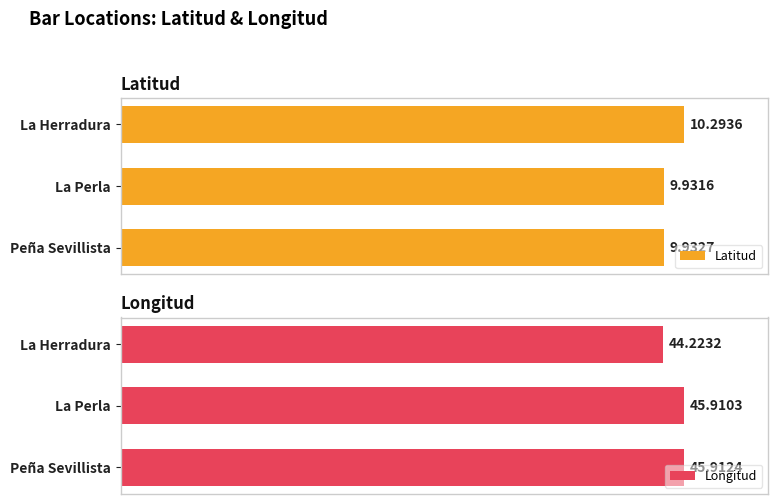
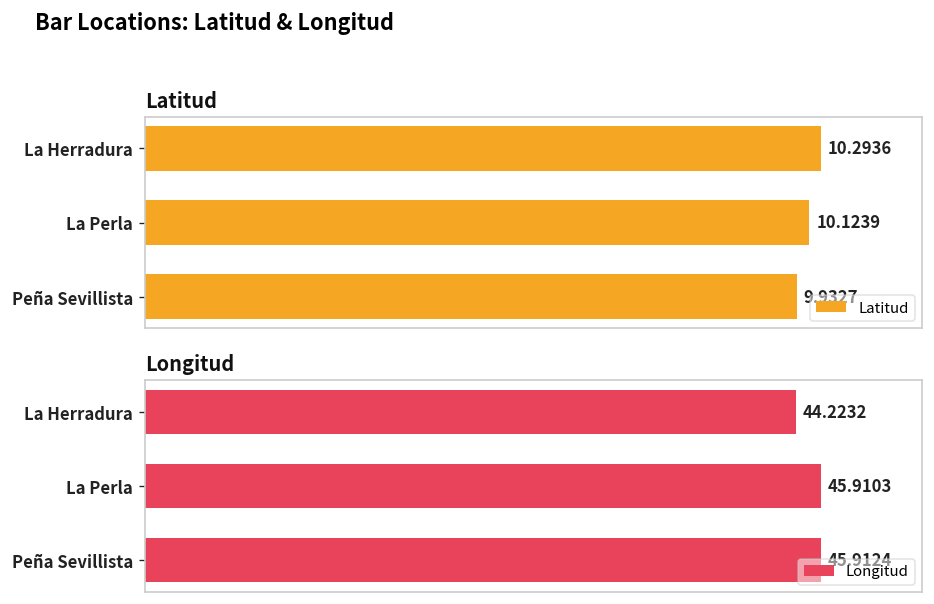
Latitud, La Perla: 9.9316 -> 10.1239
